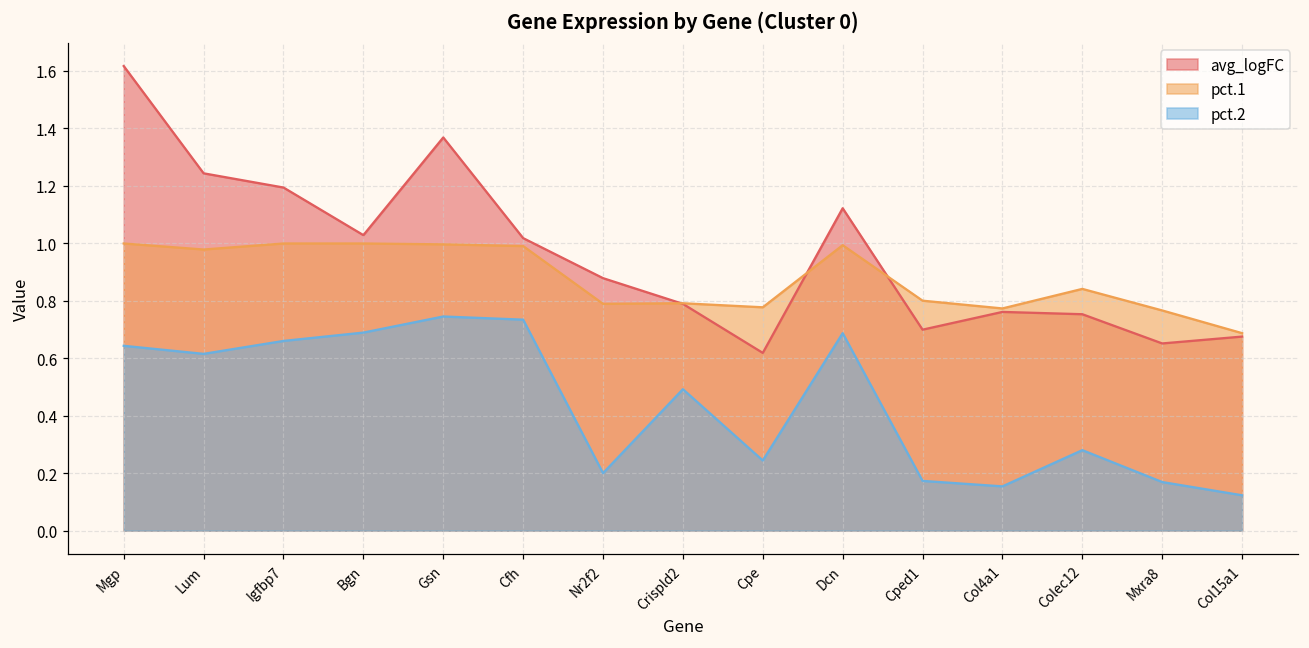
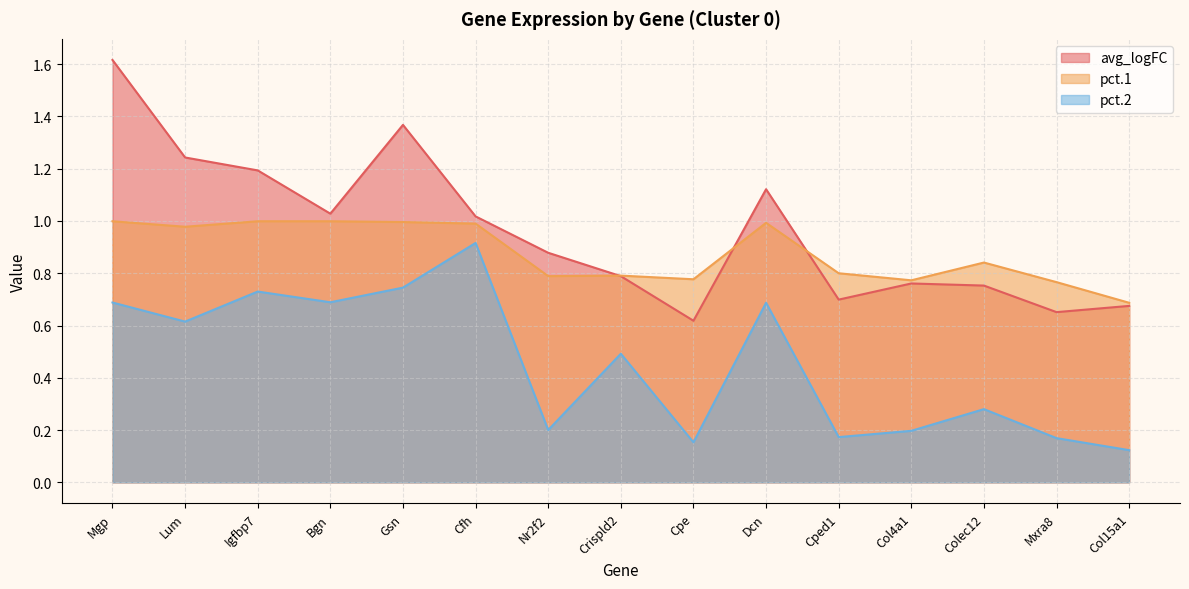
pct.2, Mgp: 0.64 -> 0.69
pct.2, Igfbp7: 0.66 -> 0.73
pct.2, Cfh: 0.73 -> 0.92
pct.2, Cpe: 0.24 -> 0.15
pct.2, Col4a1: 0.15 -> 0.20
